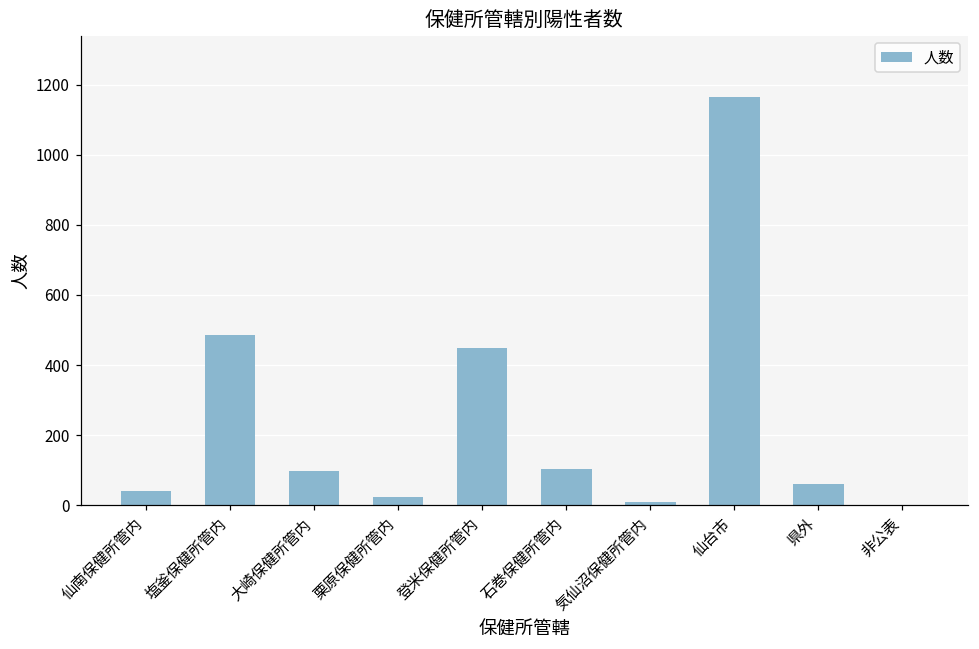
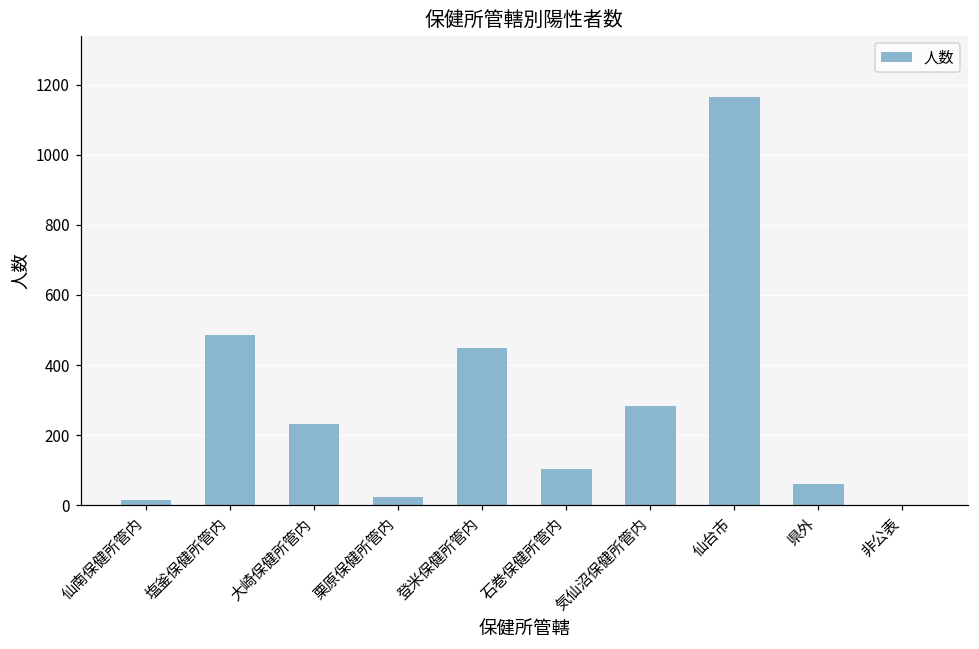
仙南保健所管内: 40 -> 10
大崎保健所管内: 100 -> 230
気仙沼保健所管内: 10 -> 280
